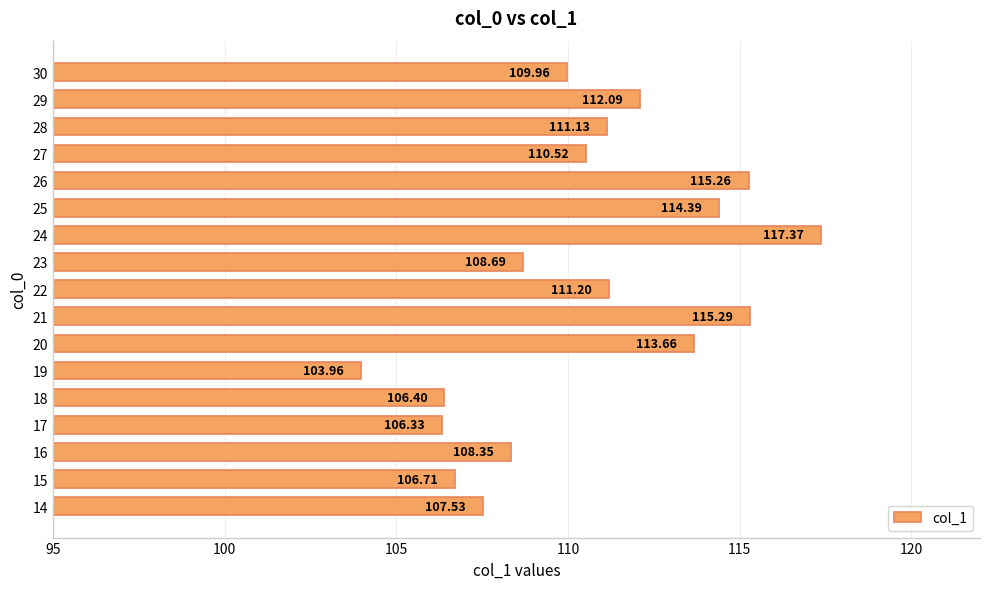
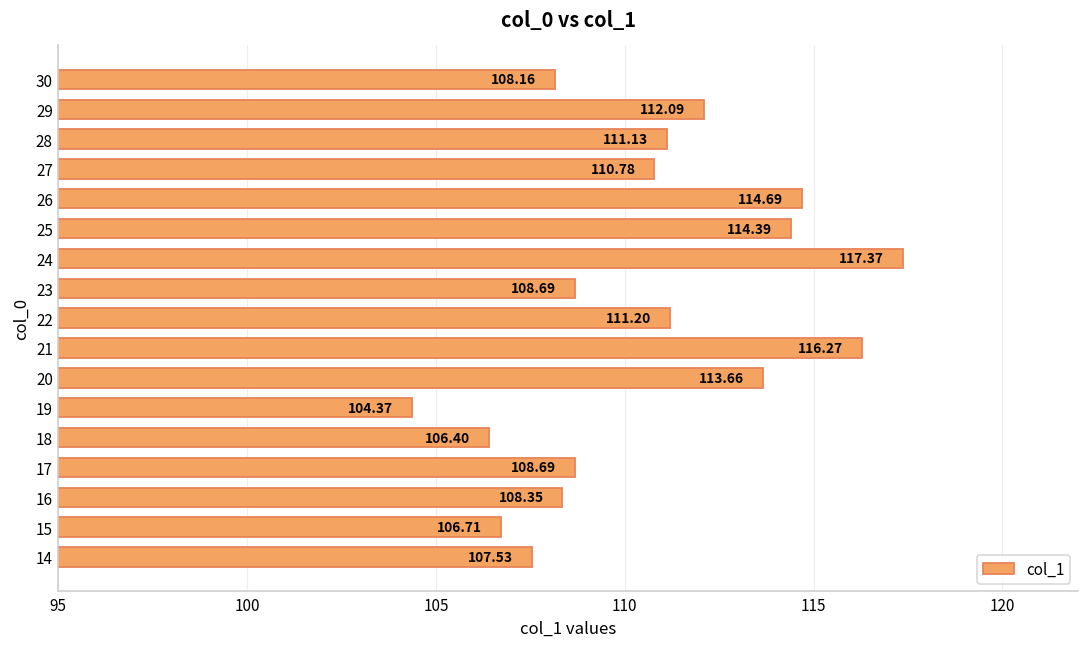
30: 109.96 -> 108.16
27: 110.52 -> 110.78
26: 115.26 -> 114.69
21: 115.29 -> 116.27
19: 103.96 -> 104.37
17: 106.33 -> 108.69
